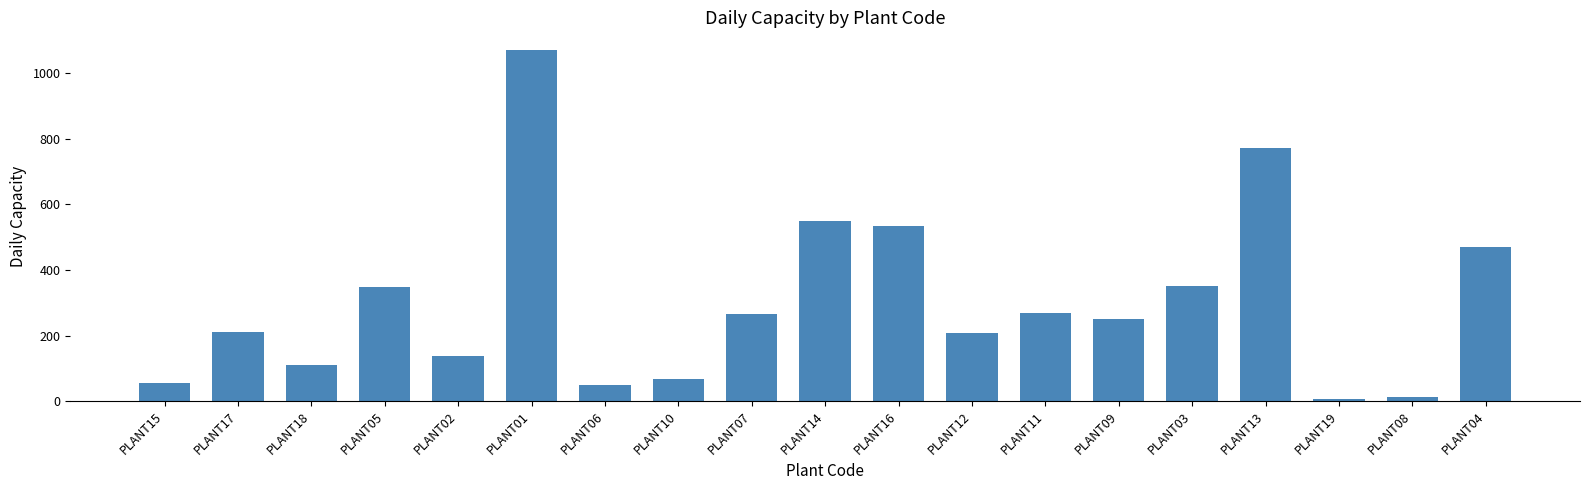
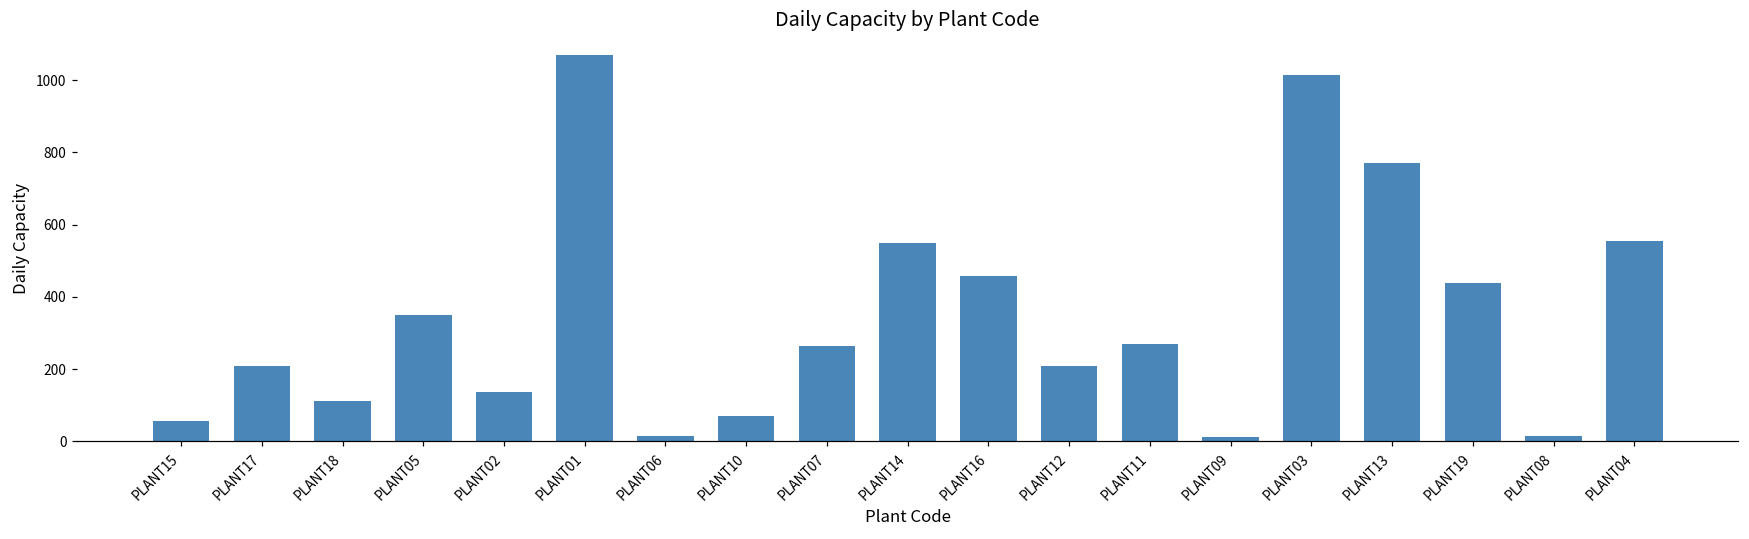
PLANT06: 50 -> 20
PLANT16: 530 -> 460
PLANT09: 250 -> 10
PLANT03: 350 -> 1010
PLANT19: 10 -> 440
PLANT04: 470 -> 550
